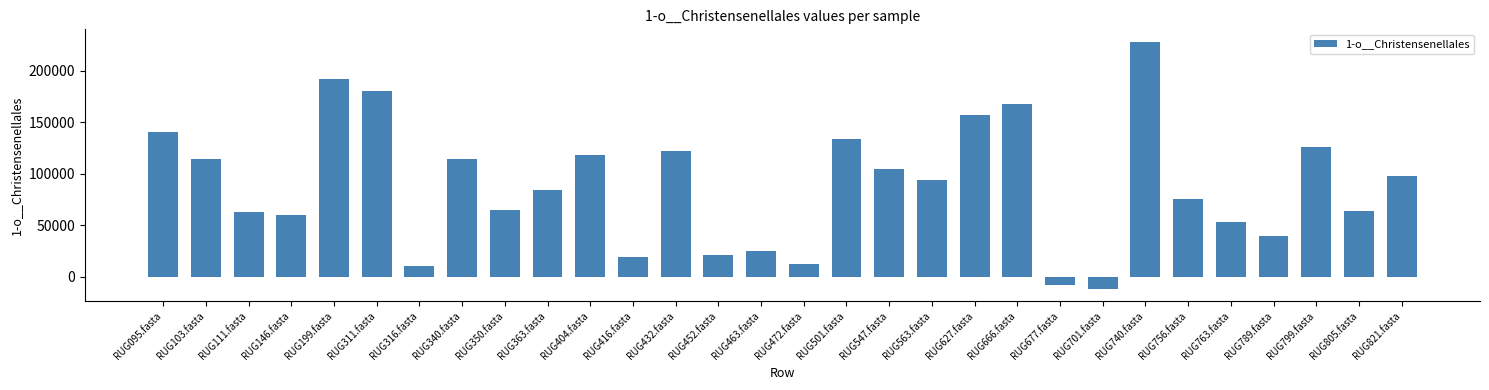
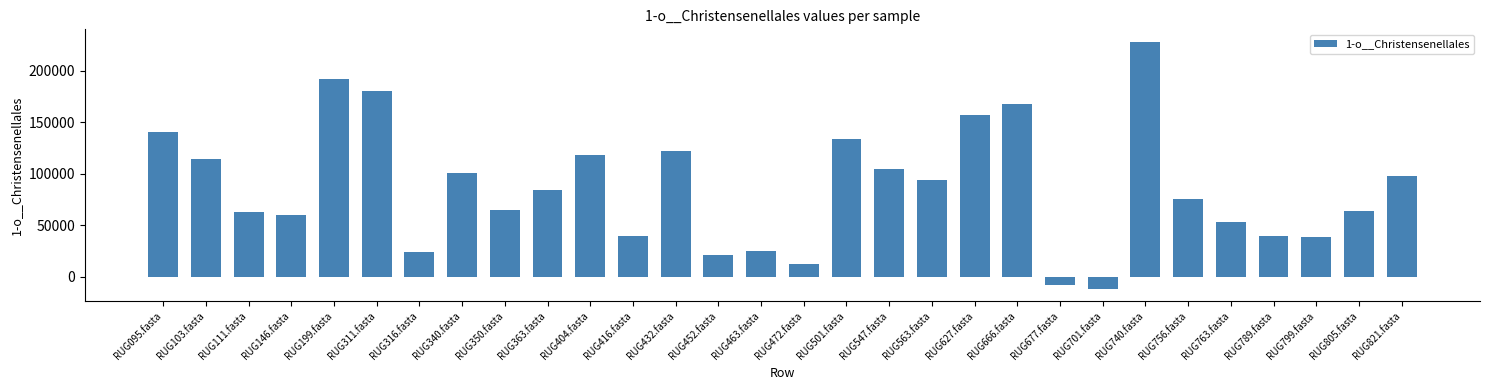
RUG316.fasta: 10000 -> 24000
RUG340.fasta: 114000 -> 100000
RUG416.fasta: 19000 -> 39000
RUG799.fasta: 126000 -> 39000
